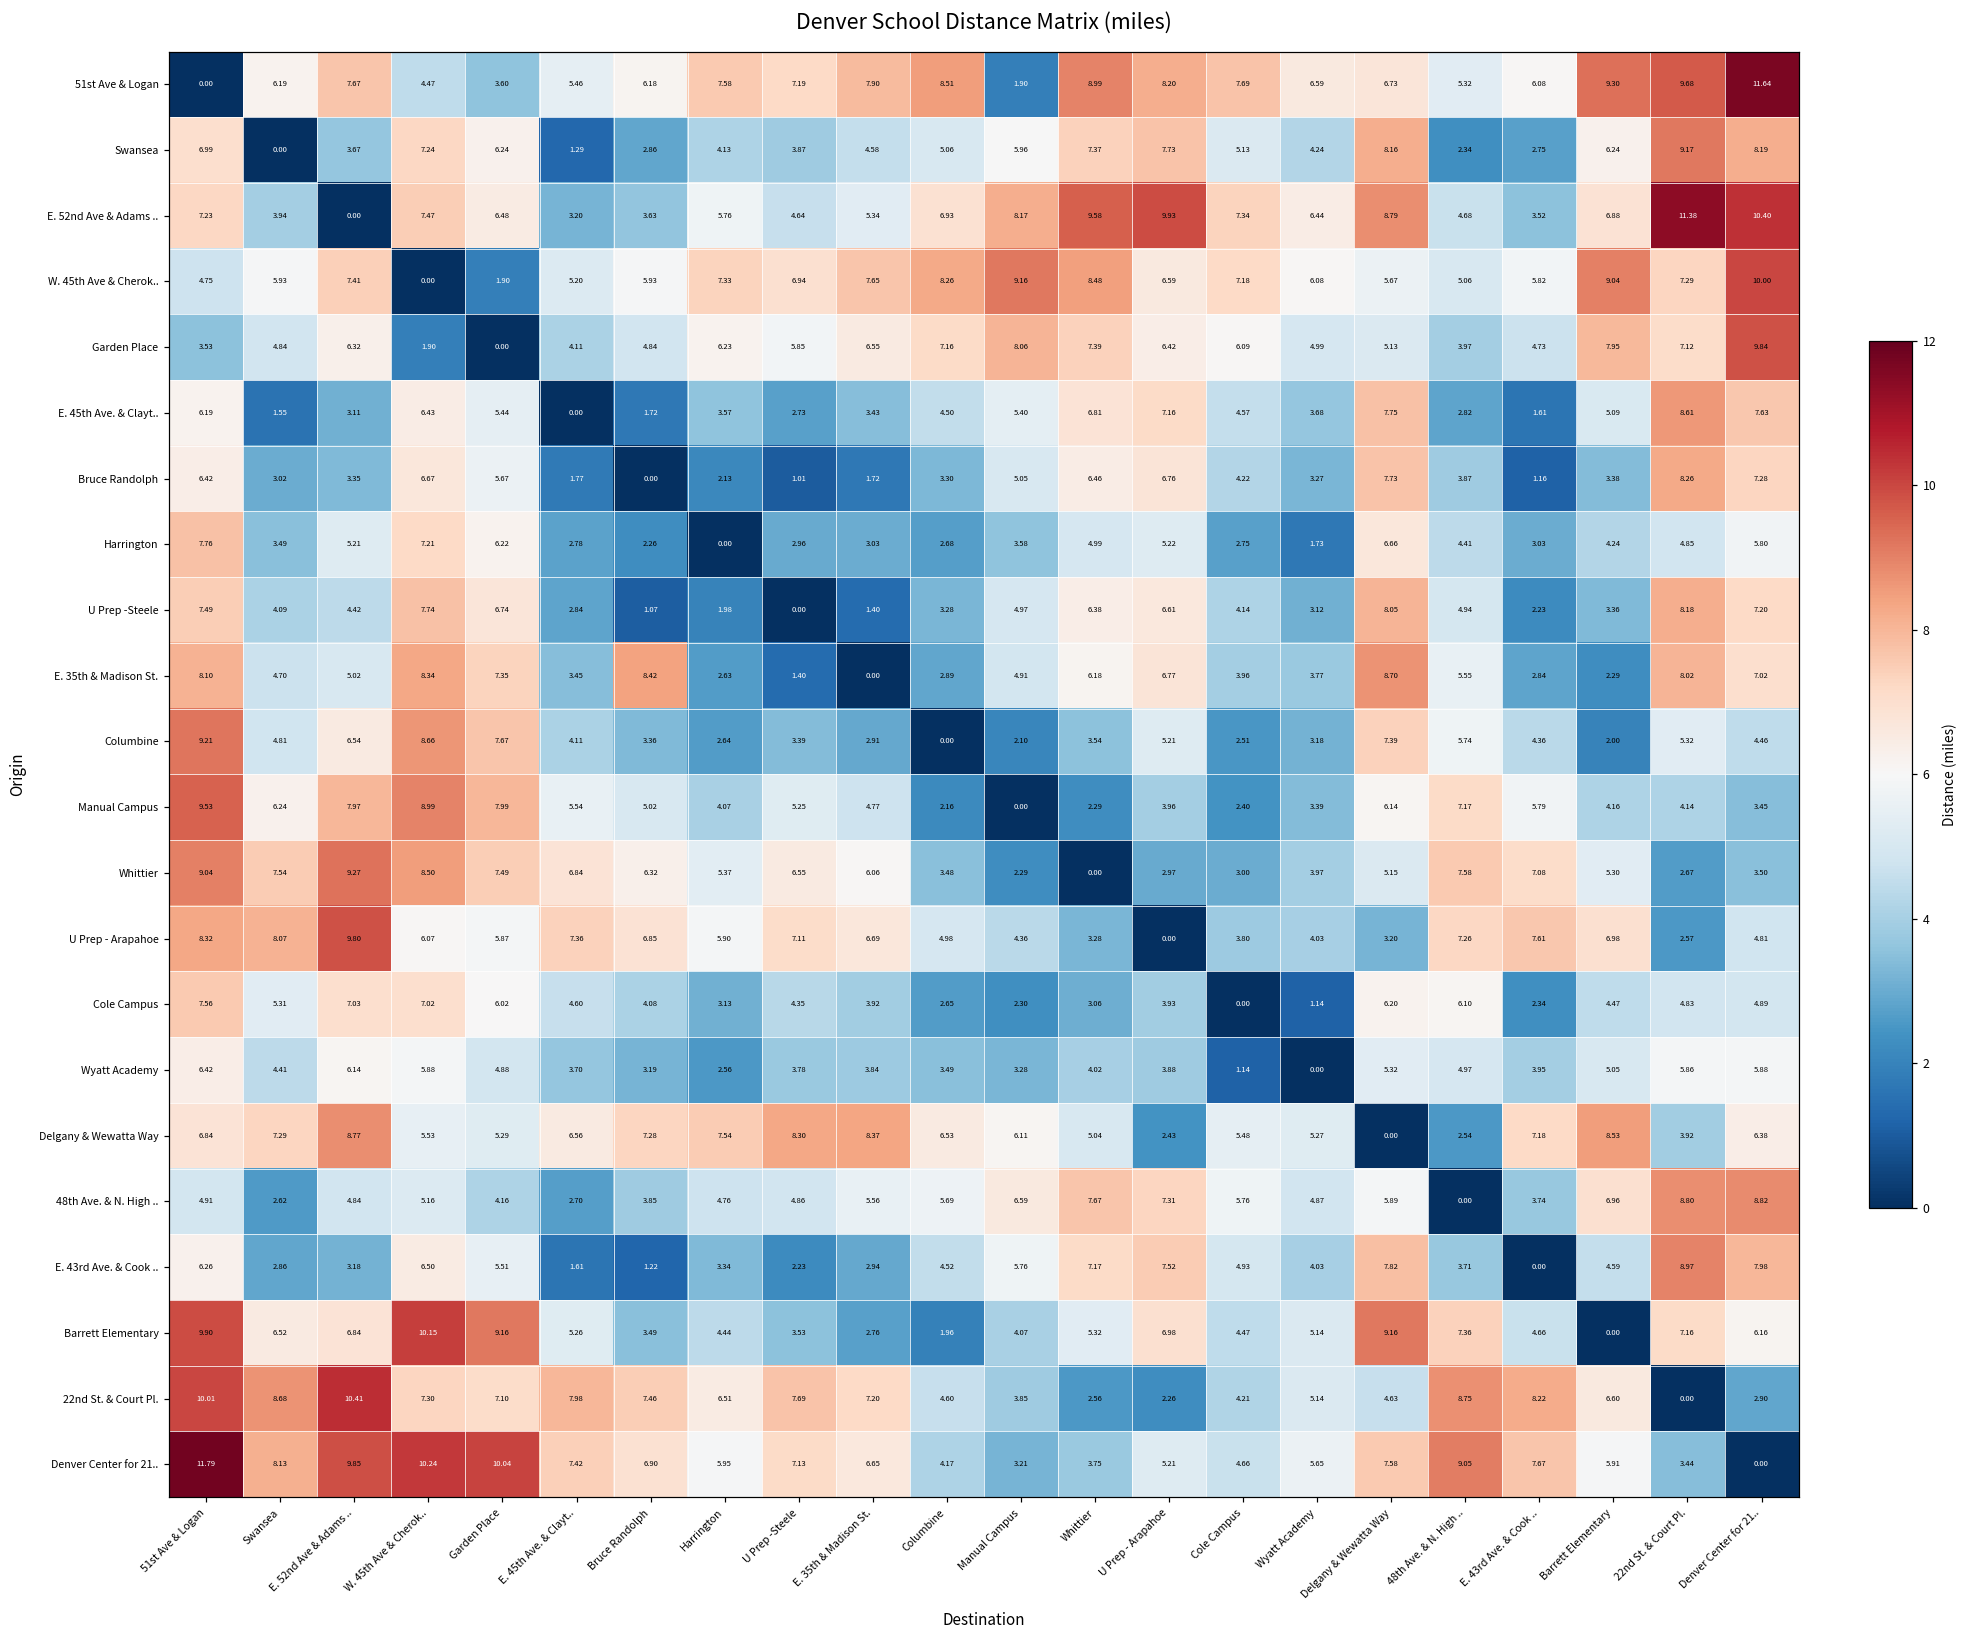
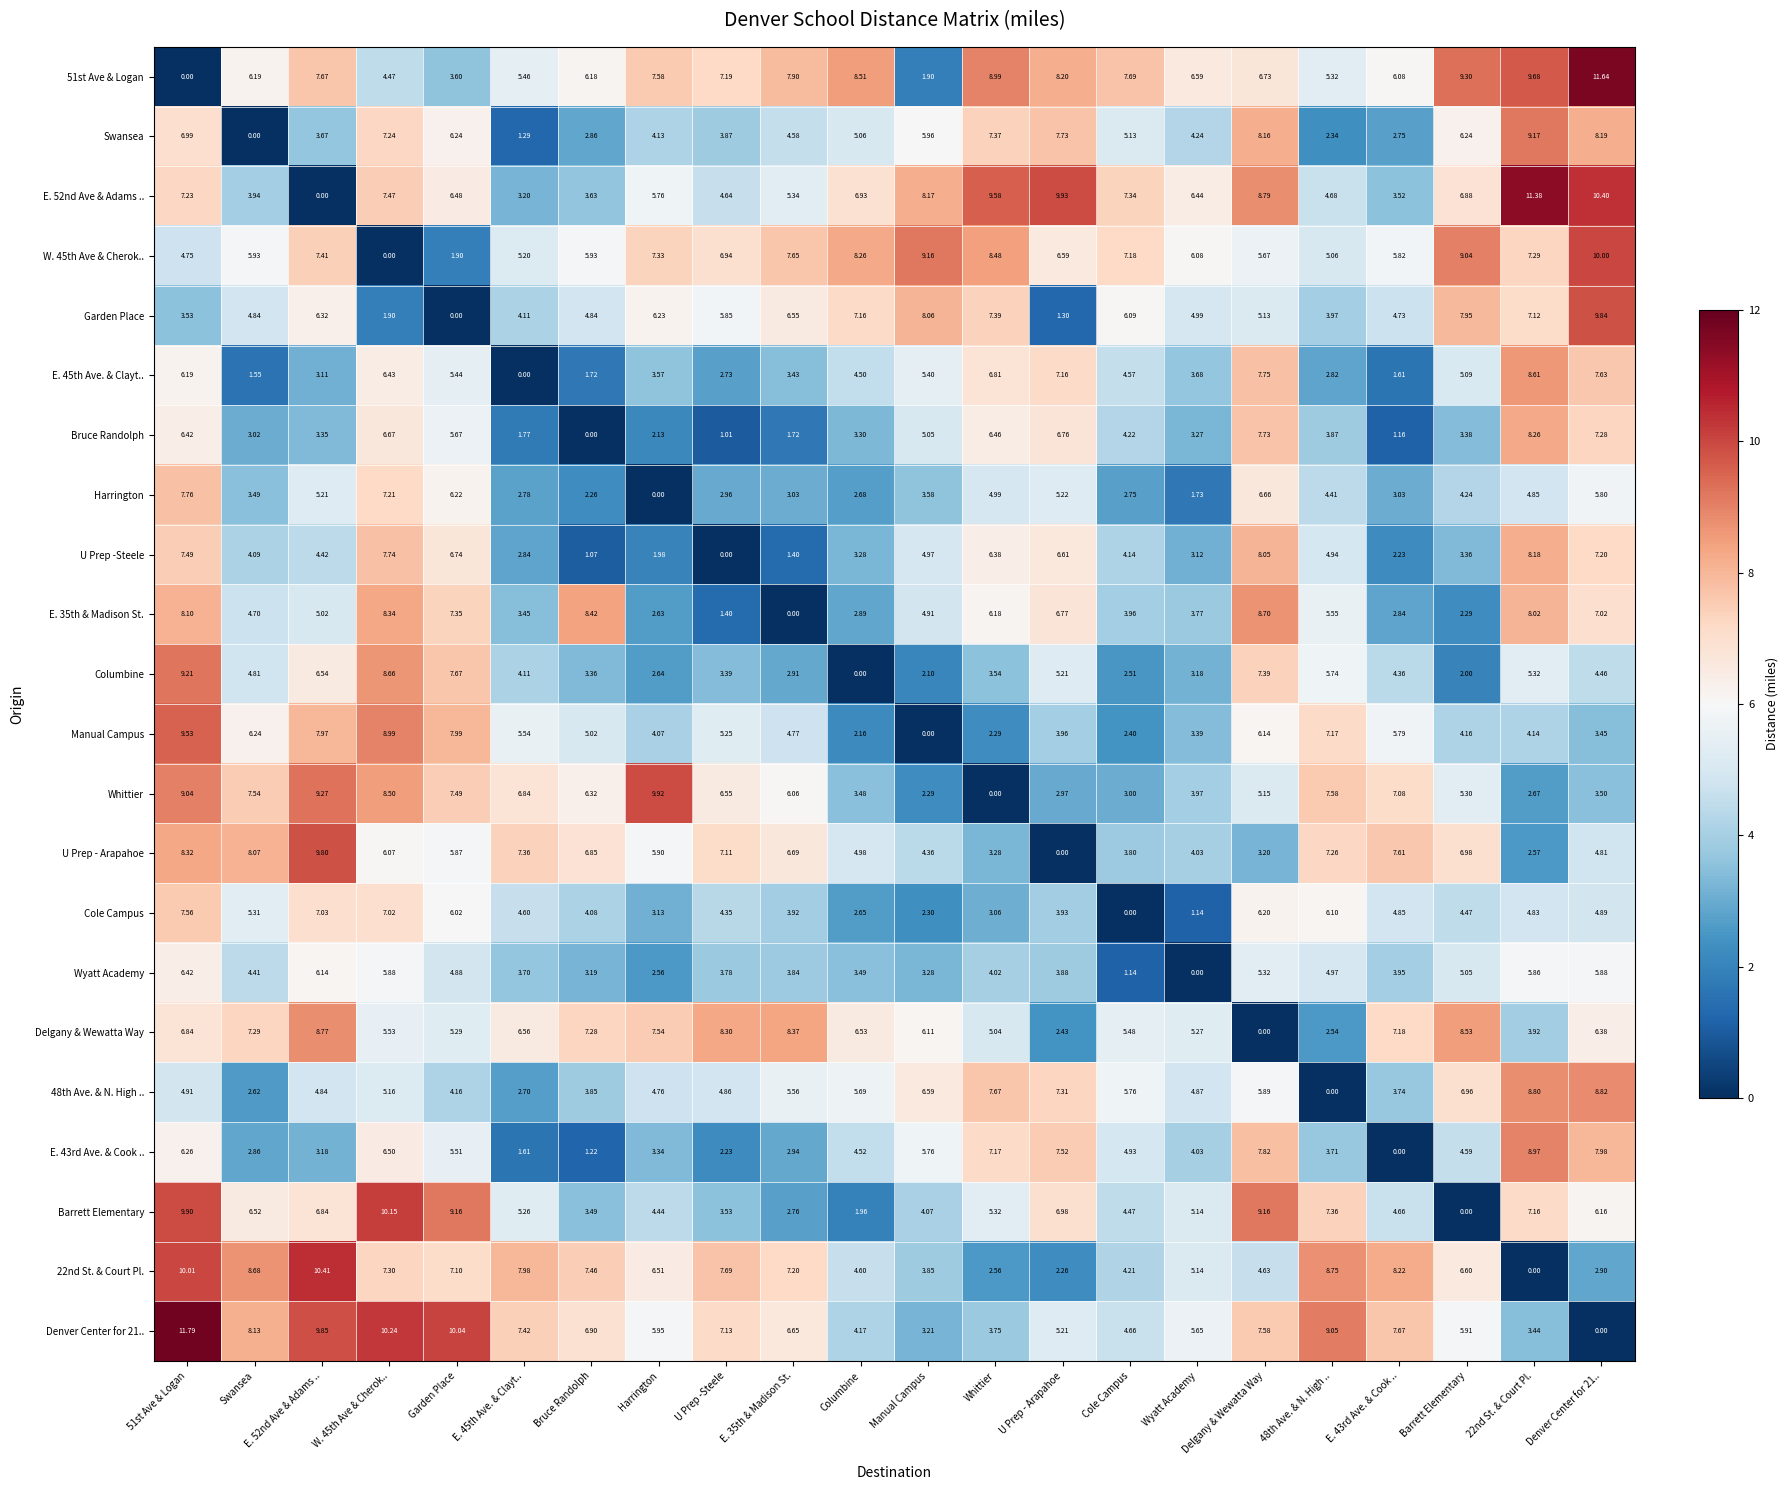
Garden Place, U Prep - Arapahoe: 6.42 -> 1.30
Whittier, Harrington: 5.37 -> 9.92
Cole Campus, E. 43rd Ave. & Cook ..: 2.34 -> 4.85
